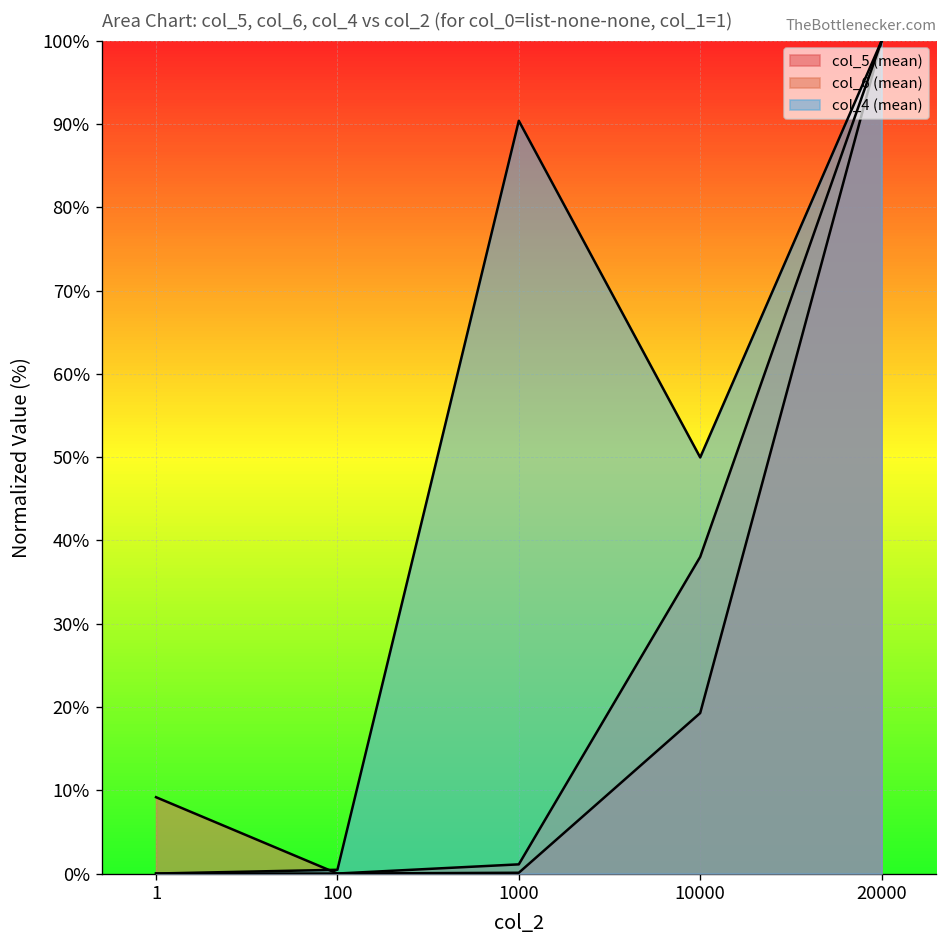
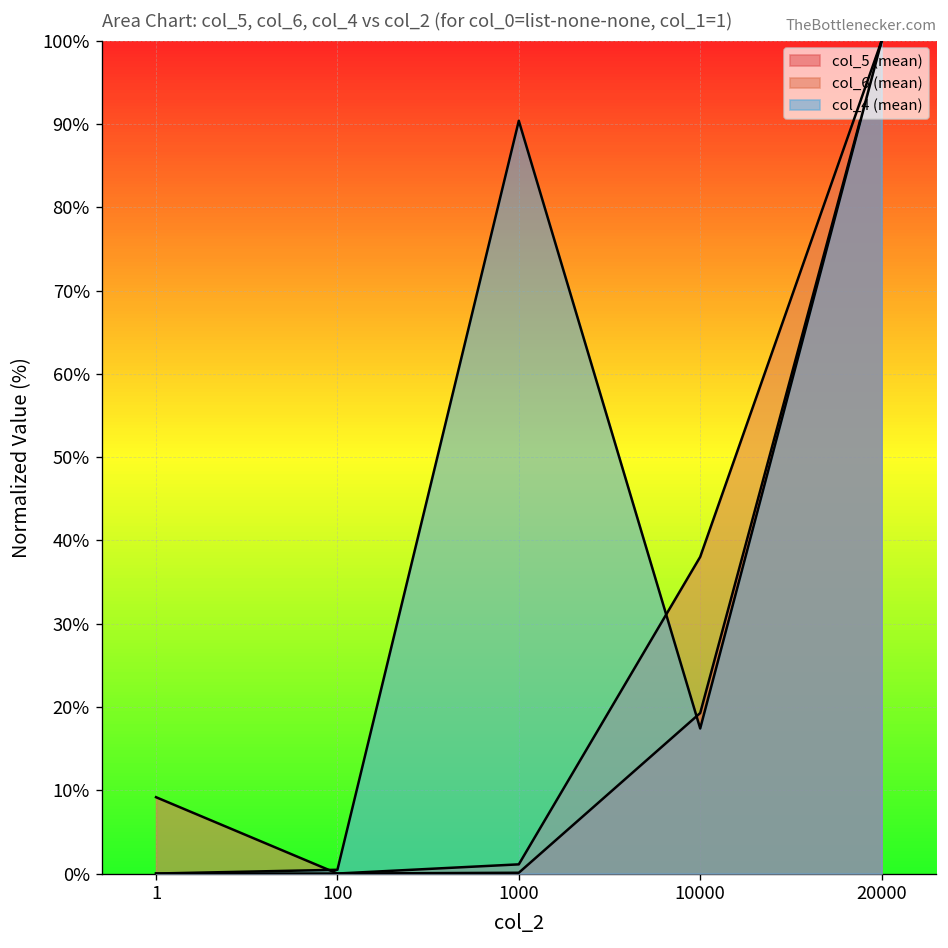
col_4 (mean), 10000: 50% -> 17%
